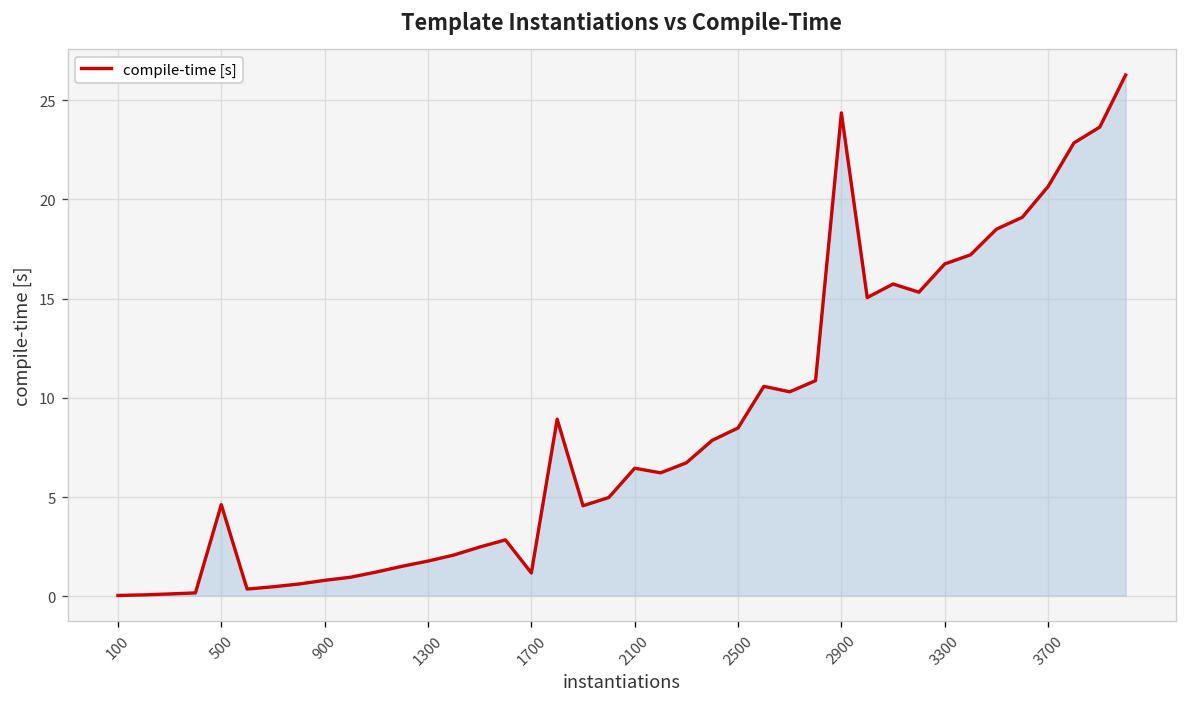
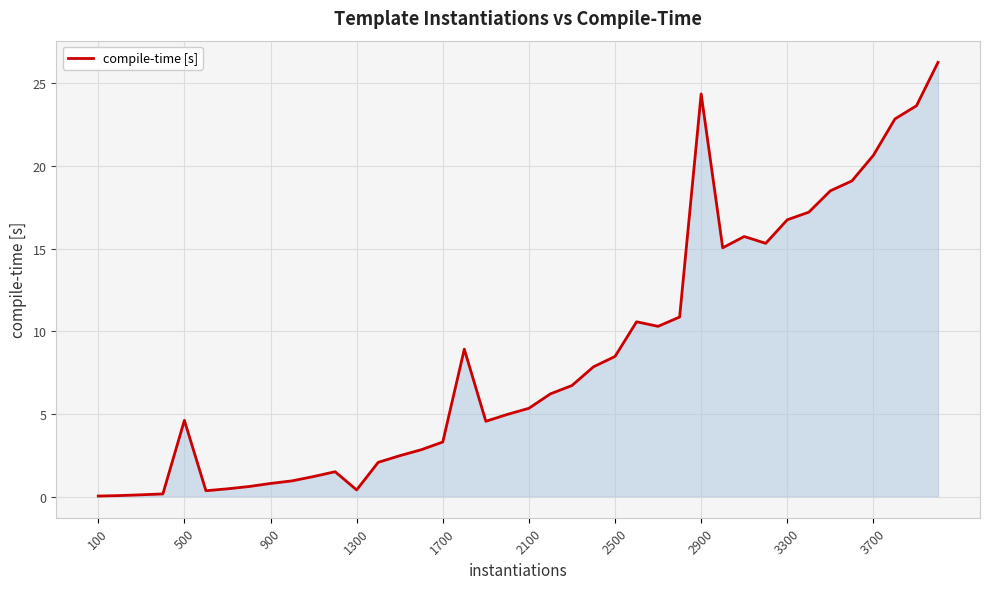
1300: 1.8 -> 0.4
1700: 1.2 -> 3.3
2100: 6.5 -> 5.3
